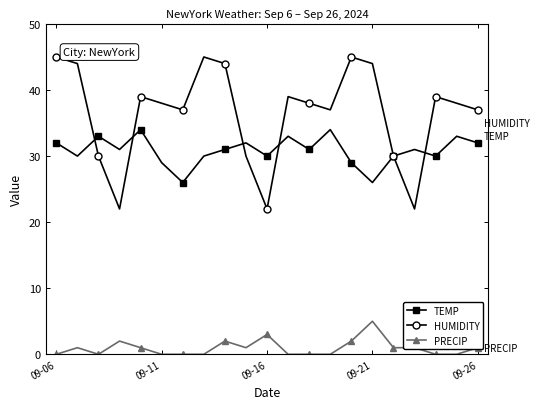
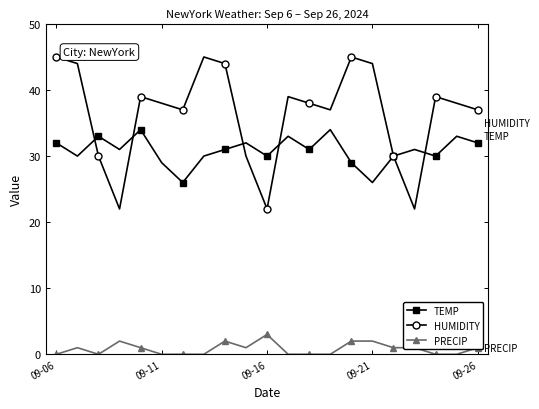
PRECIP, 09-21: 5 -> 2
